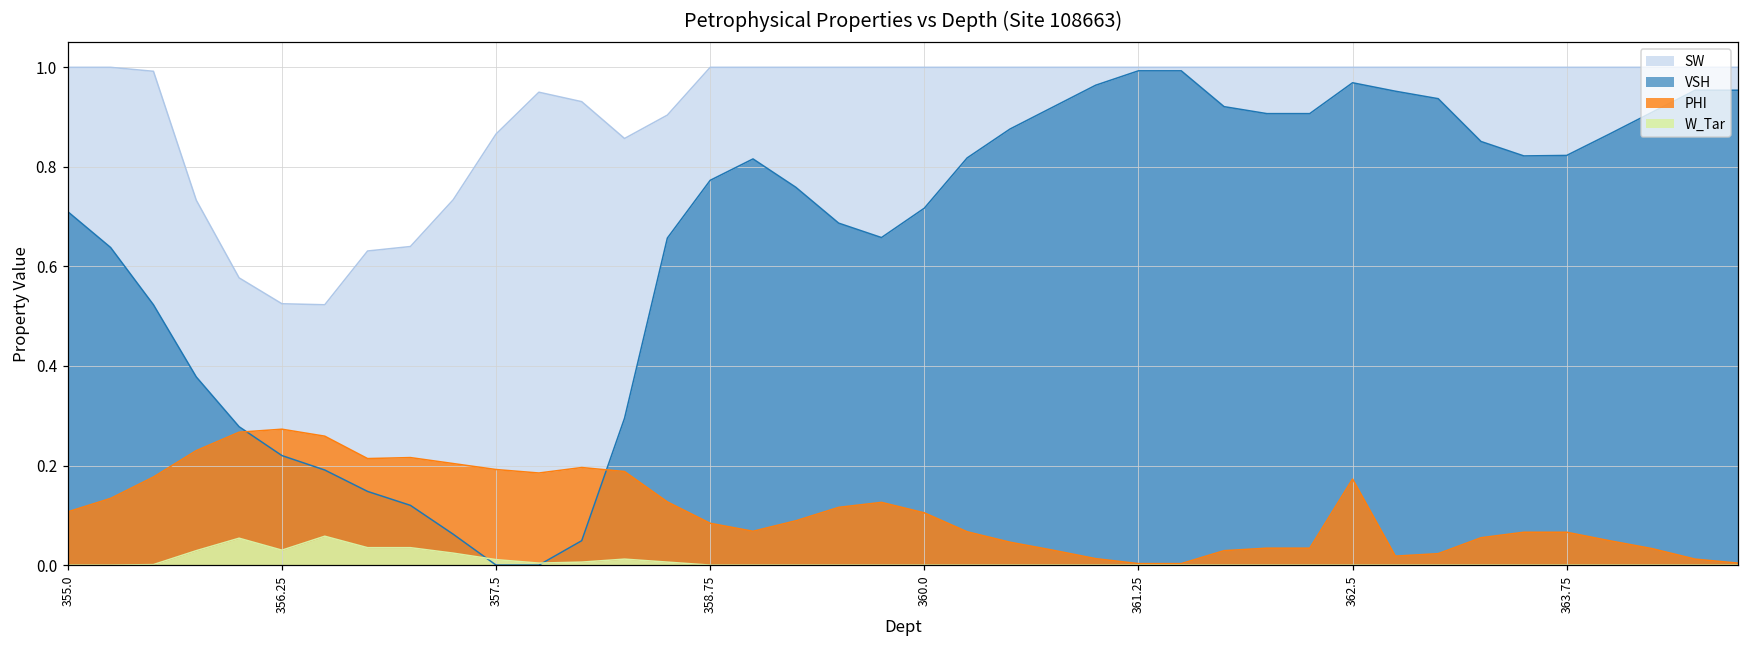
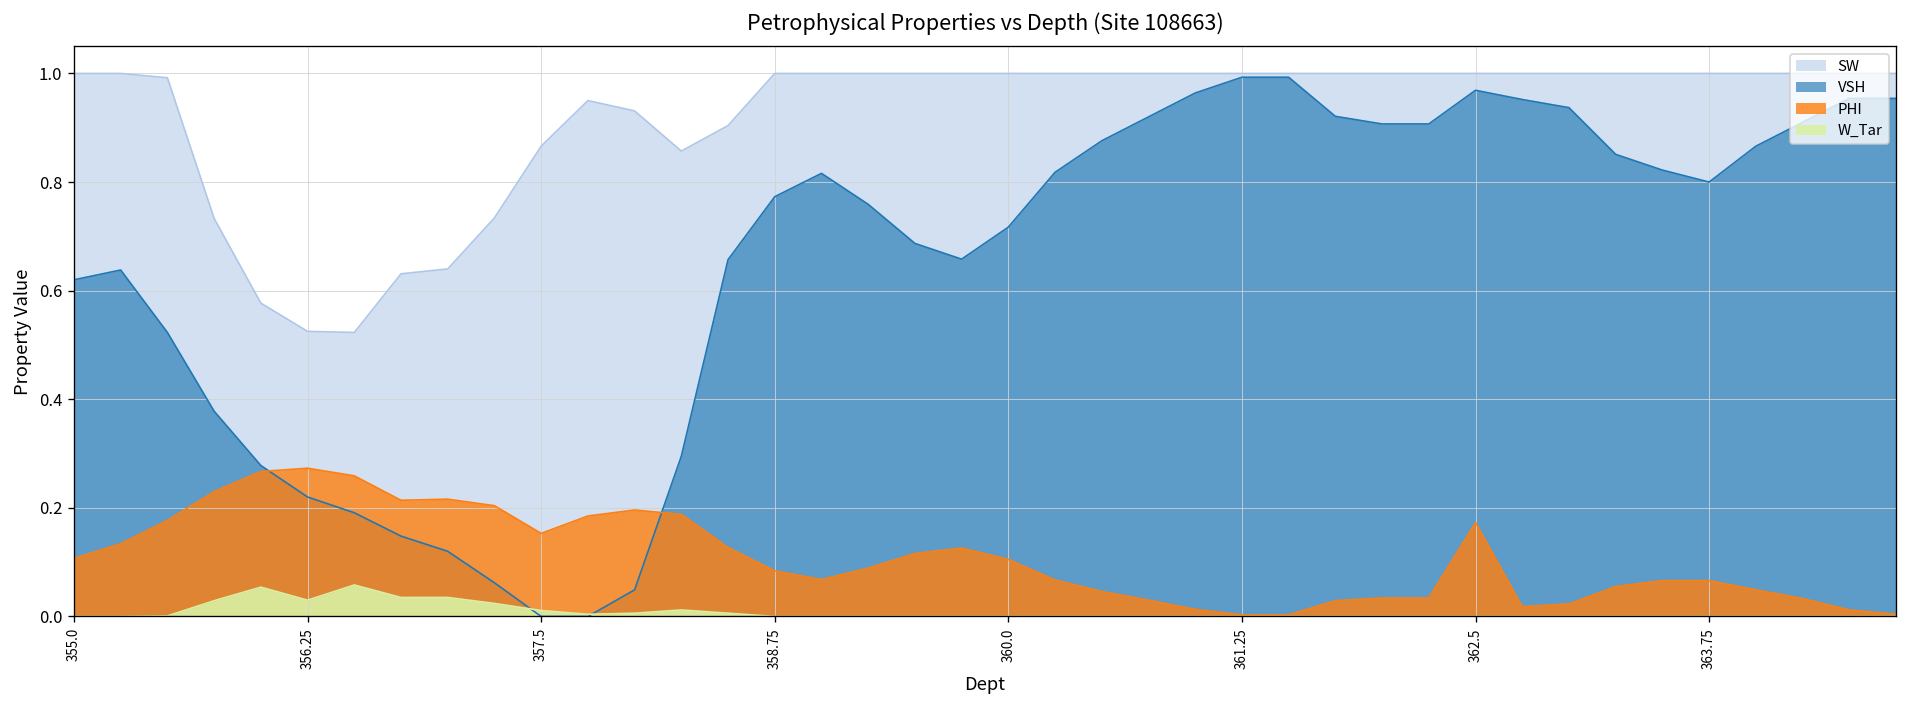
VSH, 355.0: 0.71 -> 0.62
PHI, 357.5: 0.19 -> 0.15
VSH, 363.75: 0.82 -> 0.80
